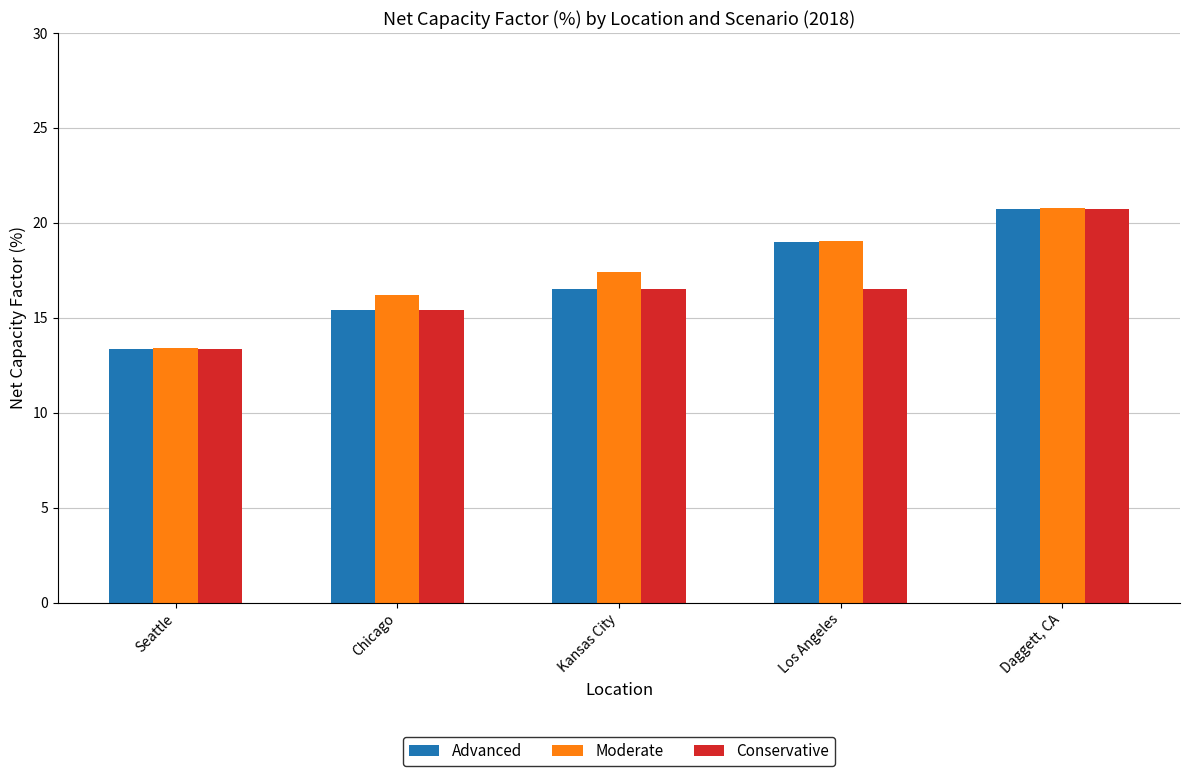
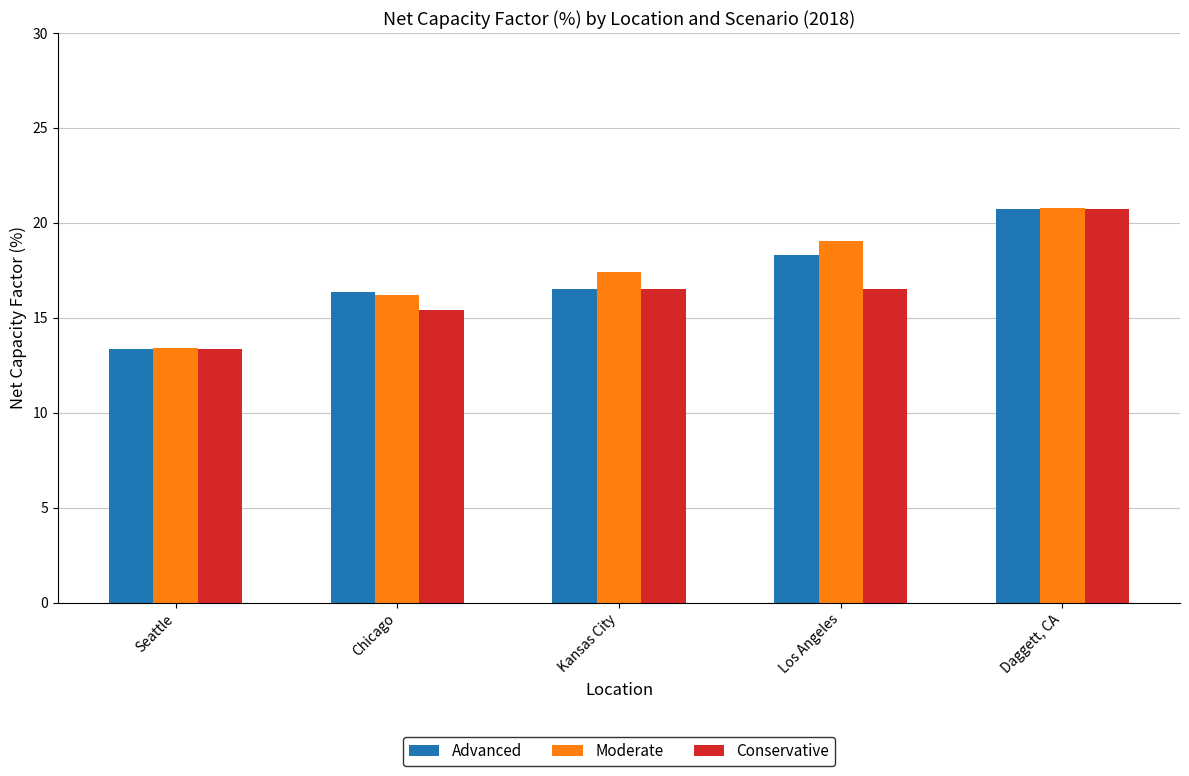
Advanced, Chicago: 15.4 -> 16.3
Advanced, Los Angeles: 19.0 -> 18.3
